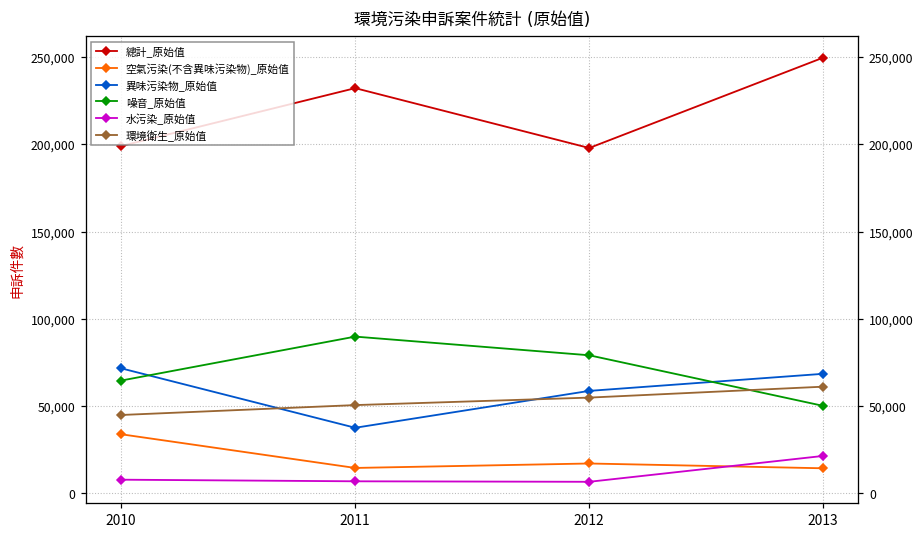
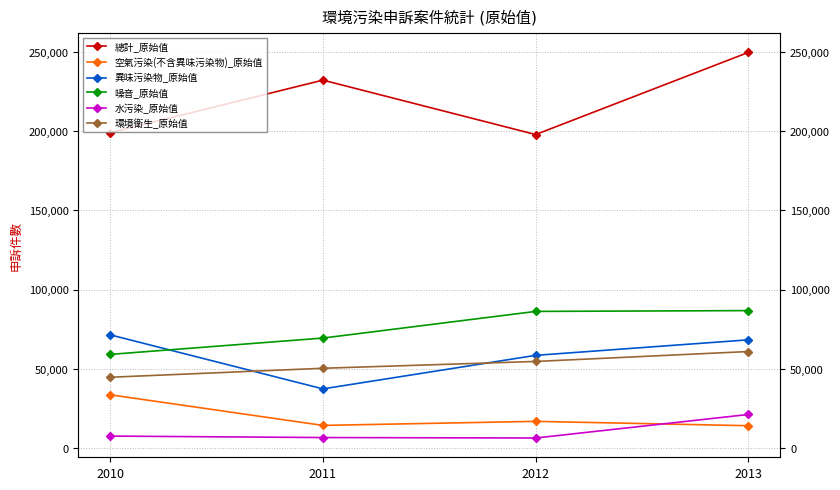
噪音_原始值, 2010: 64,000 -> 59,000
噪音_原始值, 2011: 90,000 -> 69,000
噪音_原始值, 2012: 79,000 -> 86,000
噪音_原始值, 2013: 50,000 -> 87,000
